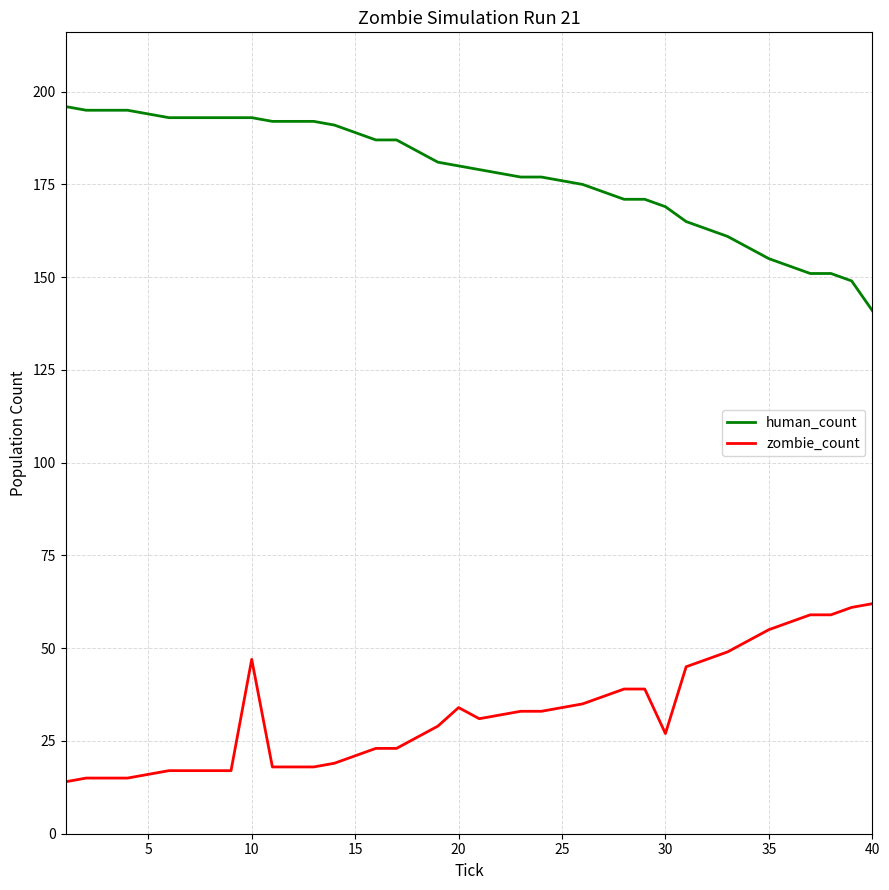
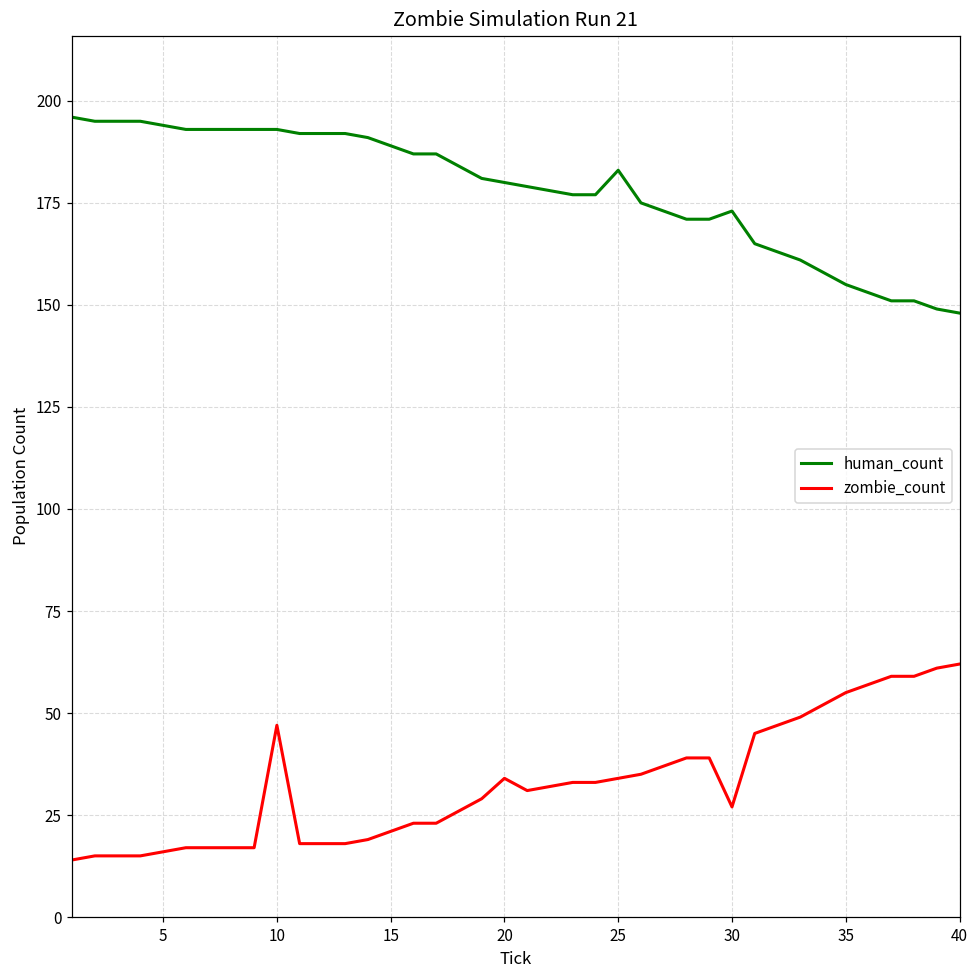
human_count, 25: 176 -> 183
human_count, 30: 169 -> 173
human_count, 40: 141 -> 148
